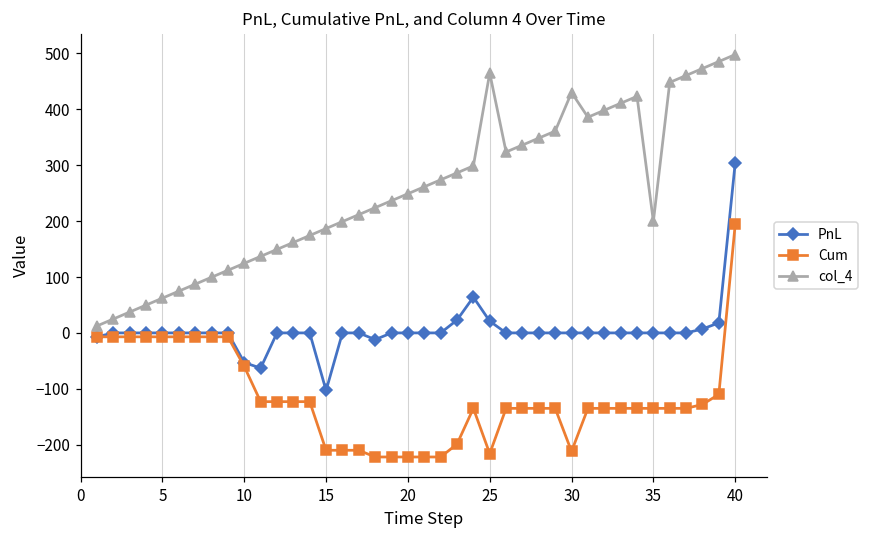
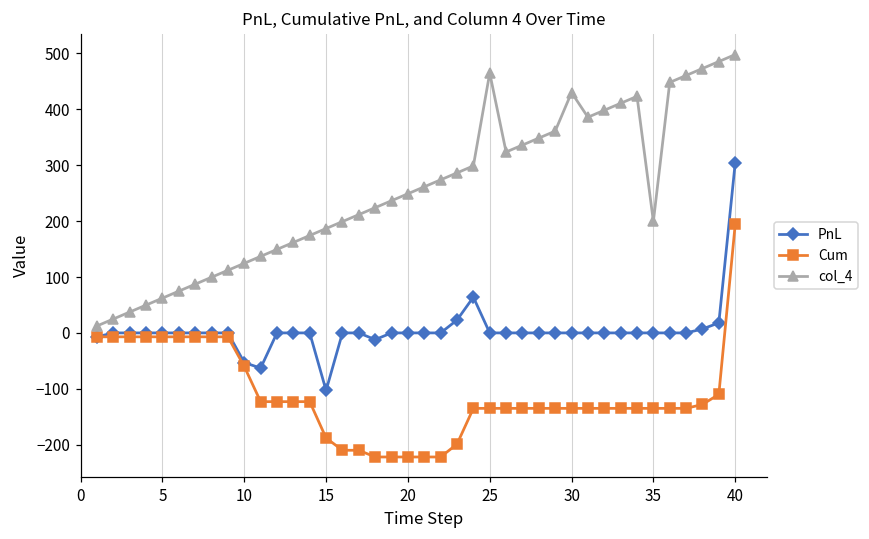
Cum, 15: -210 -> -190
PnL, 25: 20 -> 0
Cum, 25: -220 -> -140
Cum, 30: -210 -> -140
